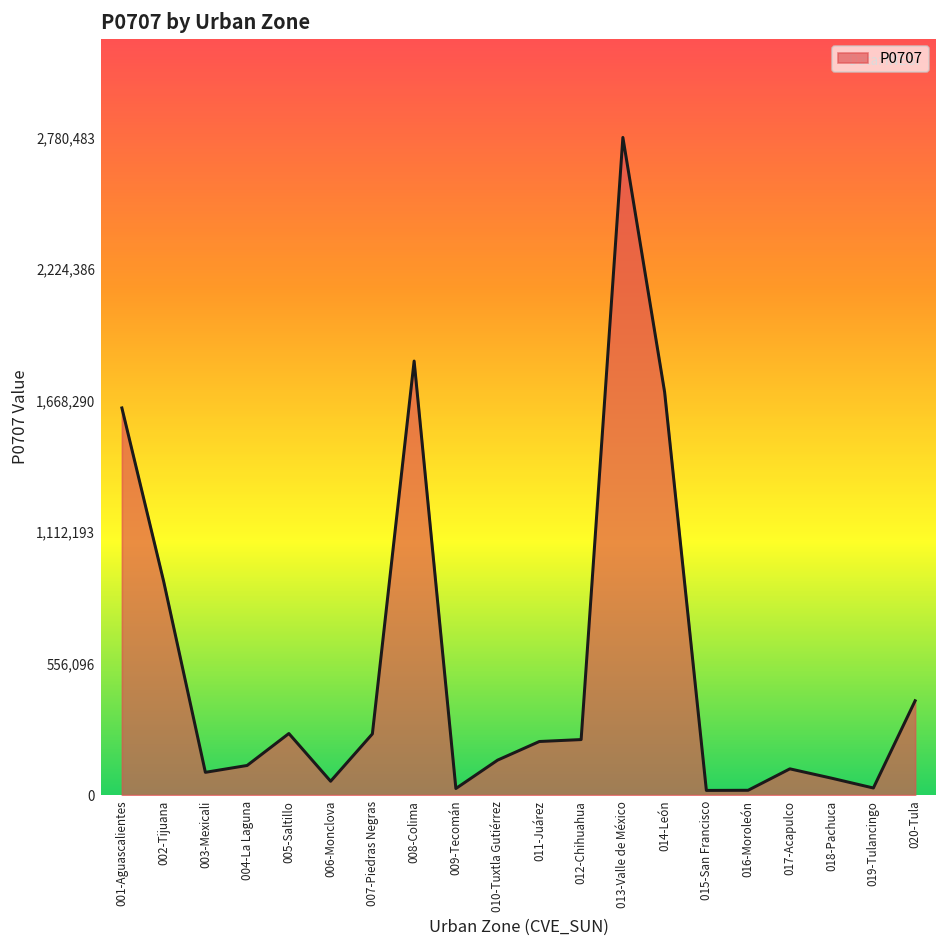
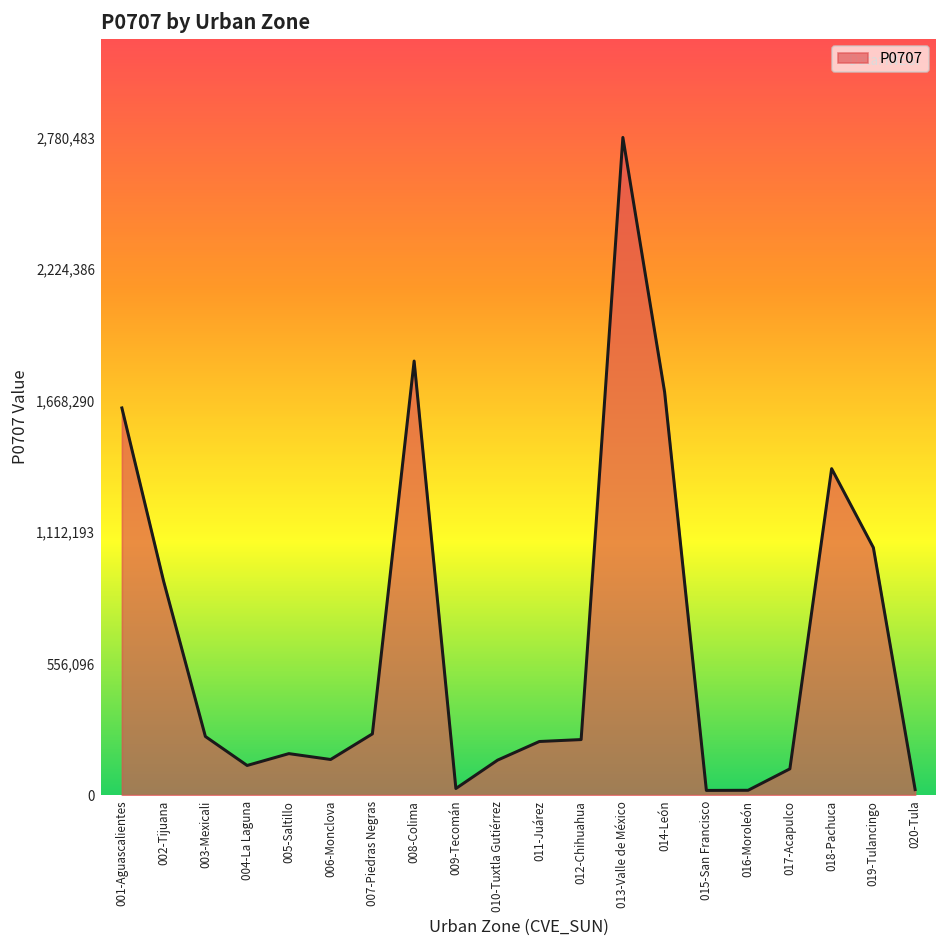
003-Mexicali: 100,000 -> 250,000
005-Saltillo: 260,000 -> 180,000
006-Monclova: 60,000 -> 150,000
018-Pachuca: 70,000 -> 1,380,000
019-Tulancingo: 30,000 -> 1,050,000
020-Tula: 400,000 -> 20,000
